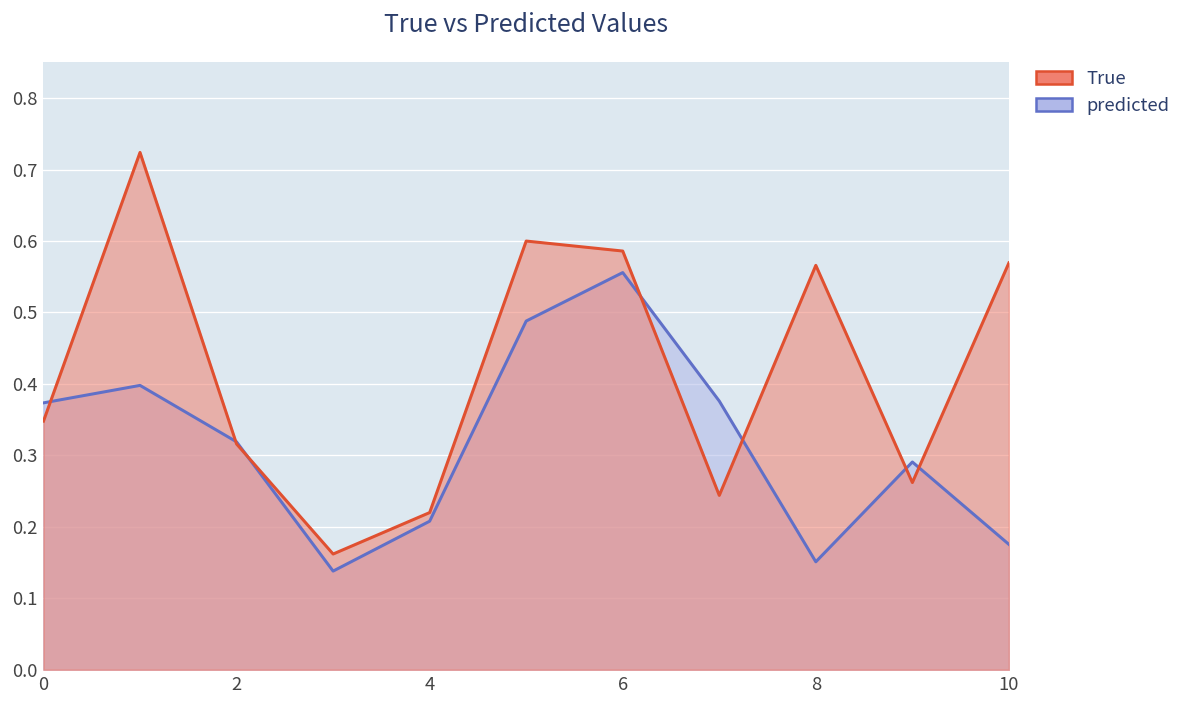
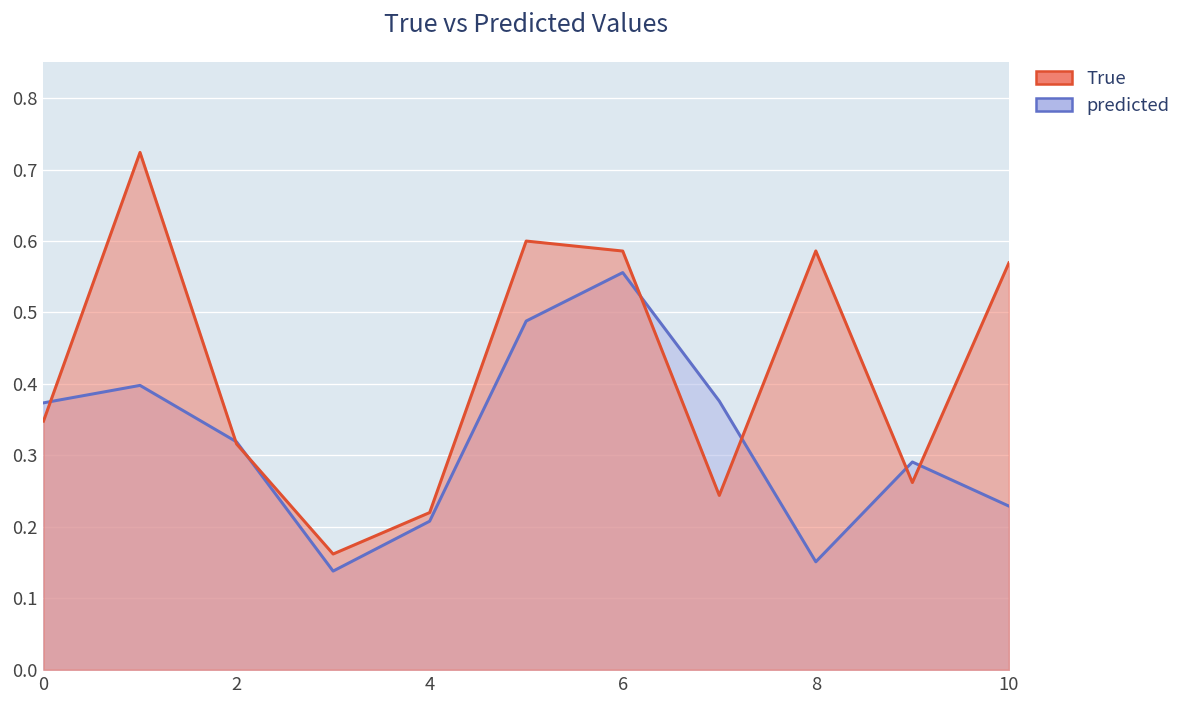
True, 8: 0.57 -> 0.59
predicted, 10: 0.18 -> 0.23
